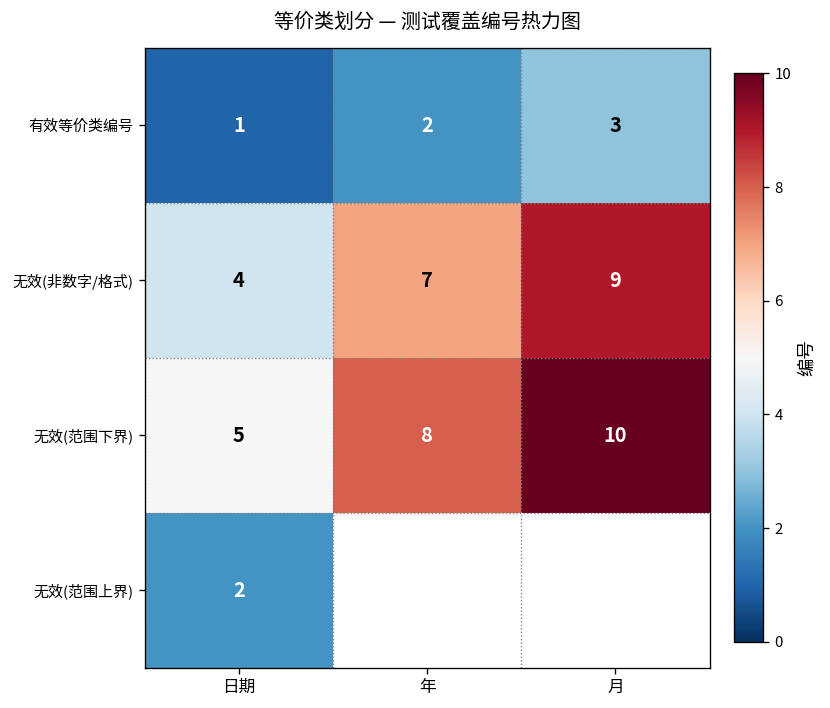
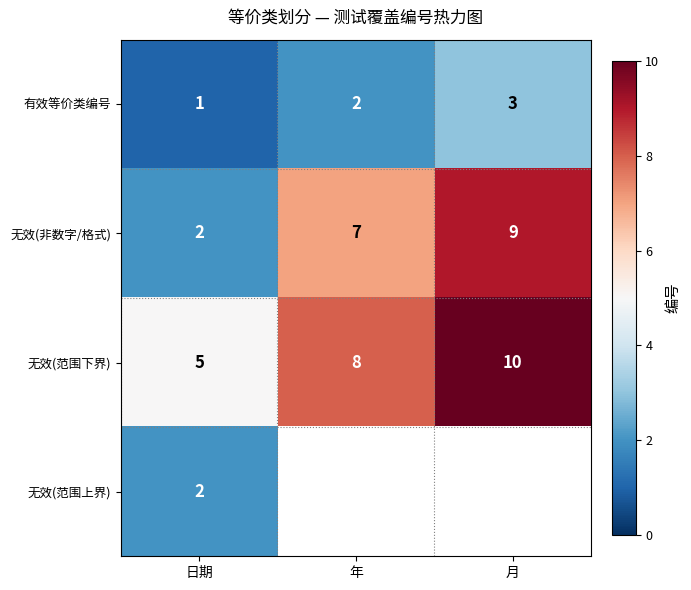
无效(非数字/格式), 日期: 4 -> 2
